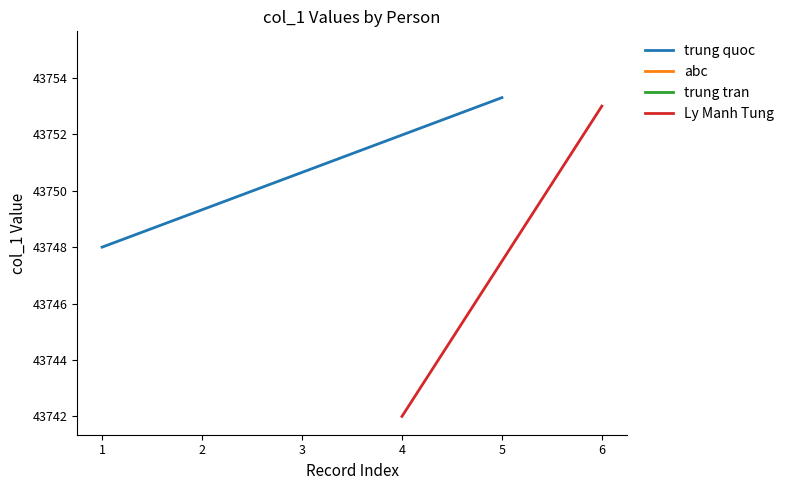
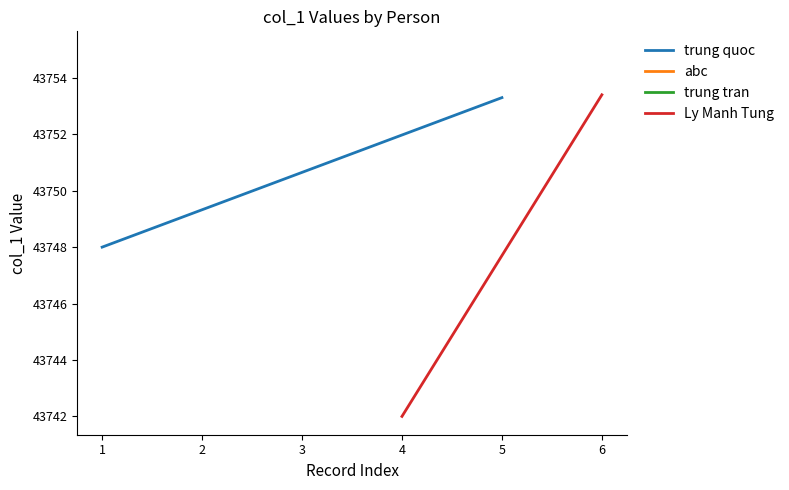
Ly Manh Tung, 6: 43753.0 -> 43753.4
